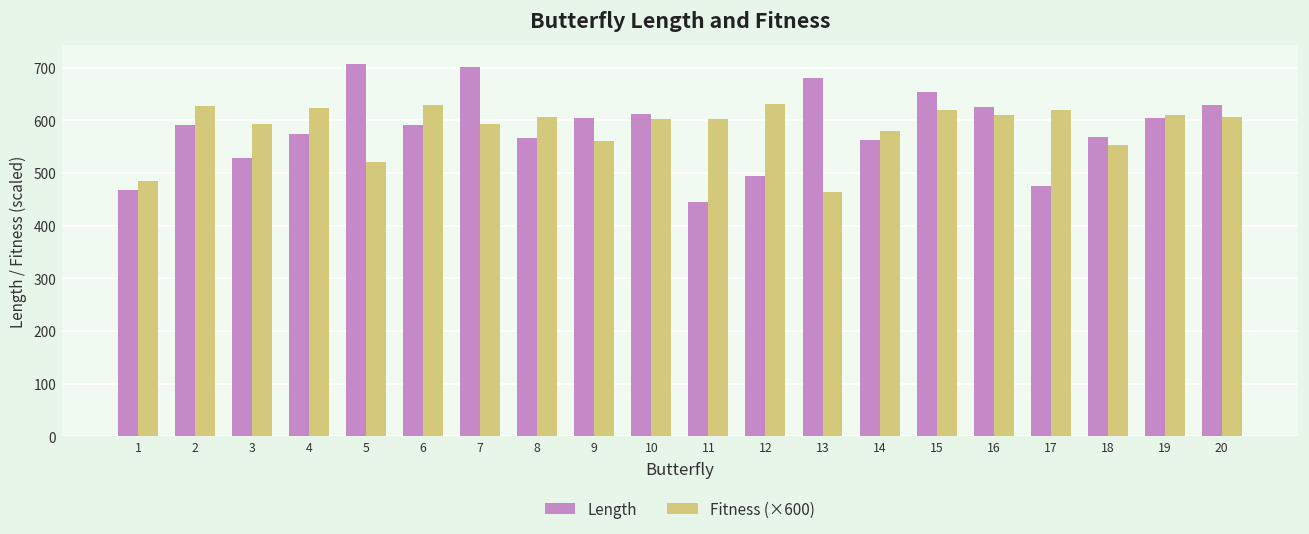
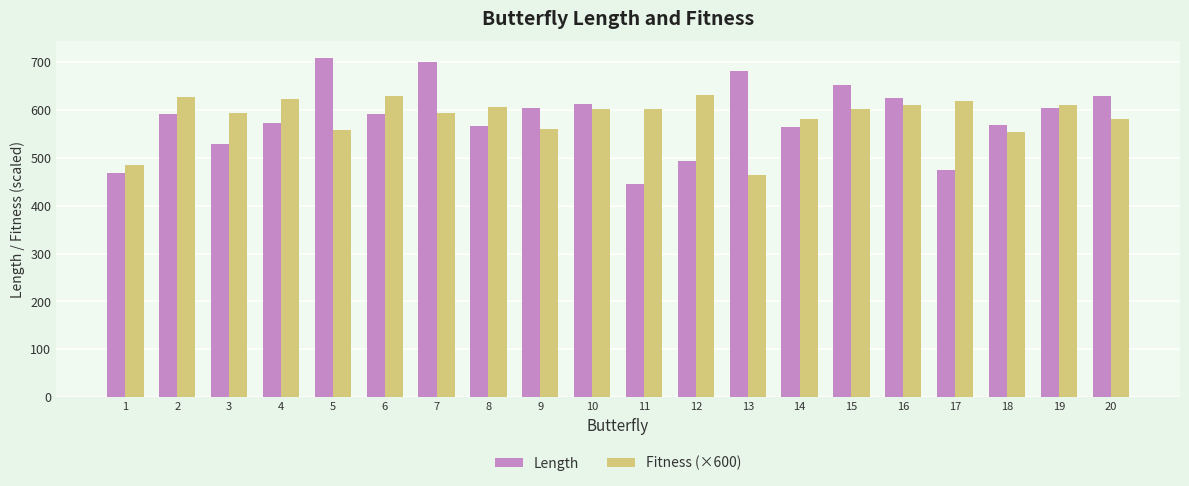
Fitness (×600), 5: 520 -> 560
Fitness (×600), 15: 620 -> 600
Fitness (×600), 20: 610 -> 580
